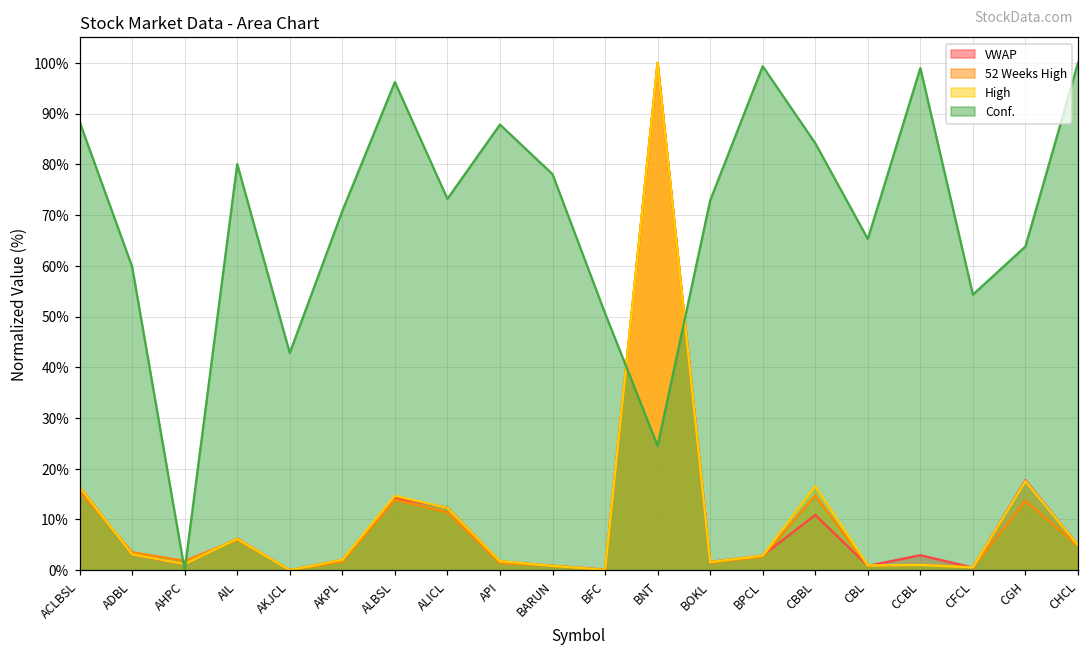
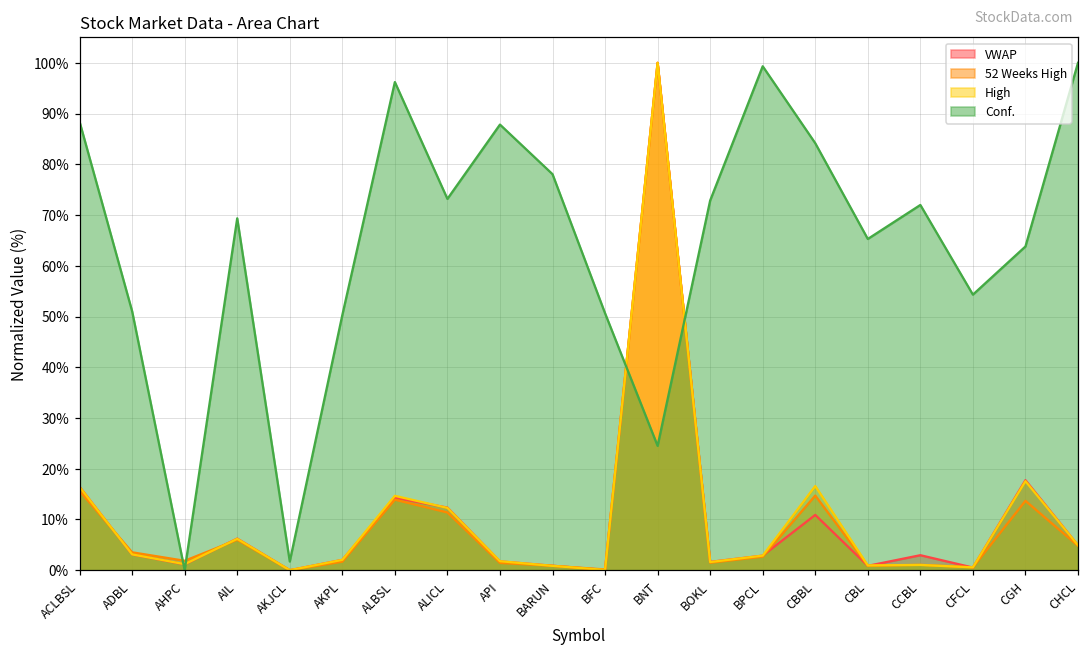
Conf., ADBL: 60% -> 51%
Conf., AIL: 80% -> 69%
Conf., AKJCL: 43% -> 2%
Conf., AKPL: 71% -> 50%
Conf., CCBL: 99% -> 72%
